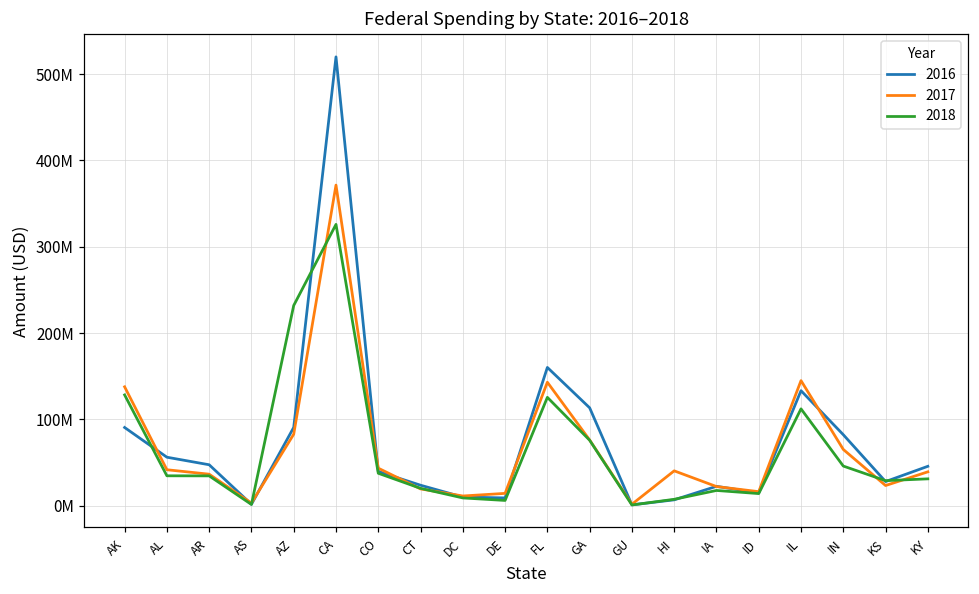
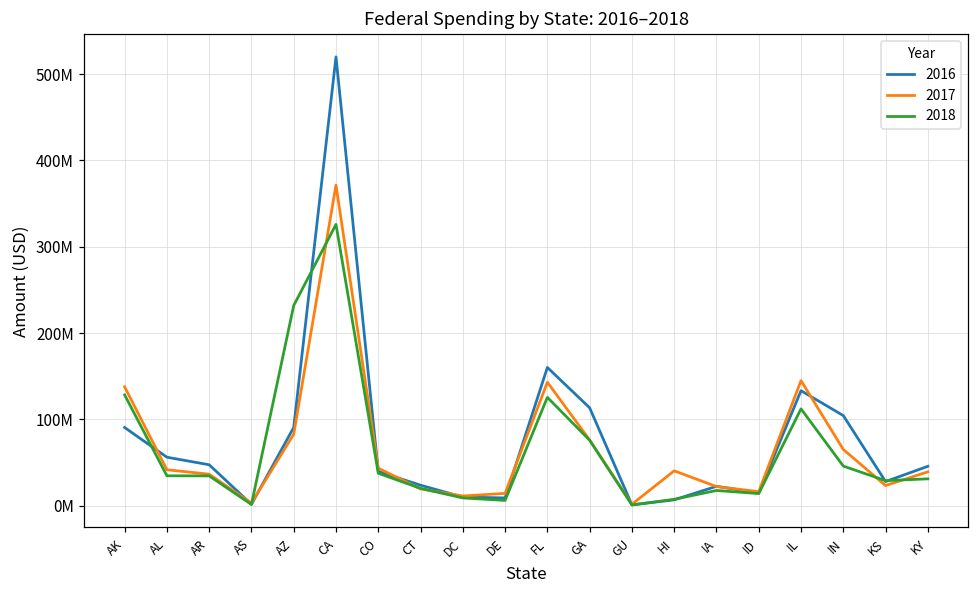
2016, IN: 80000000 -> 100000000
